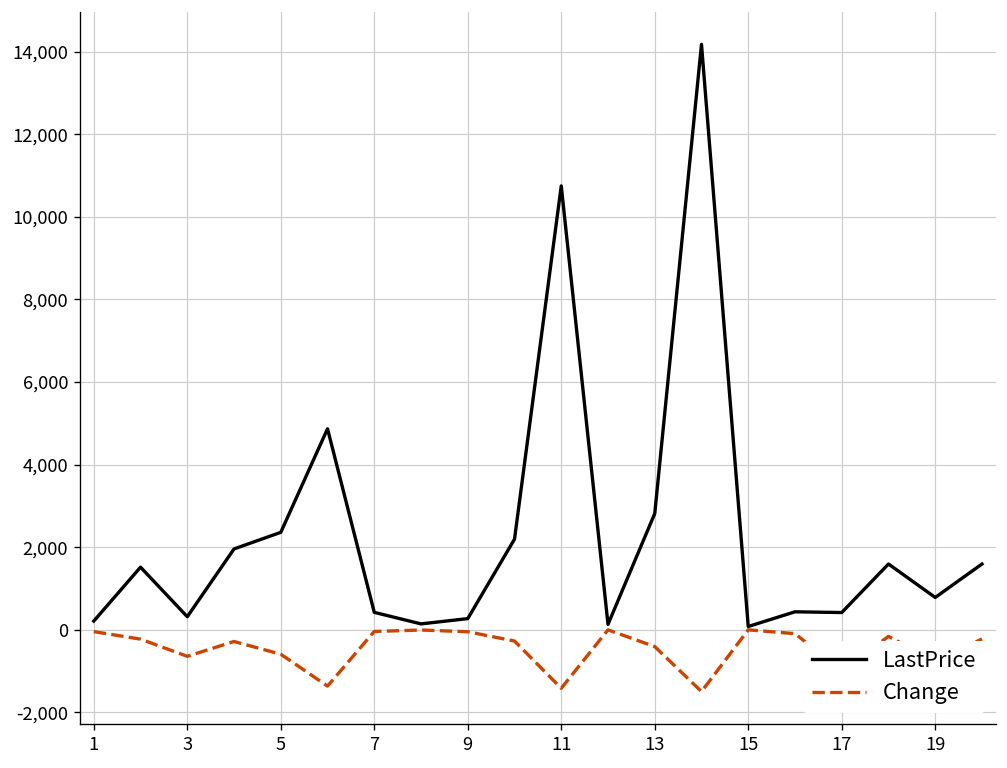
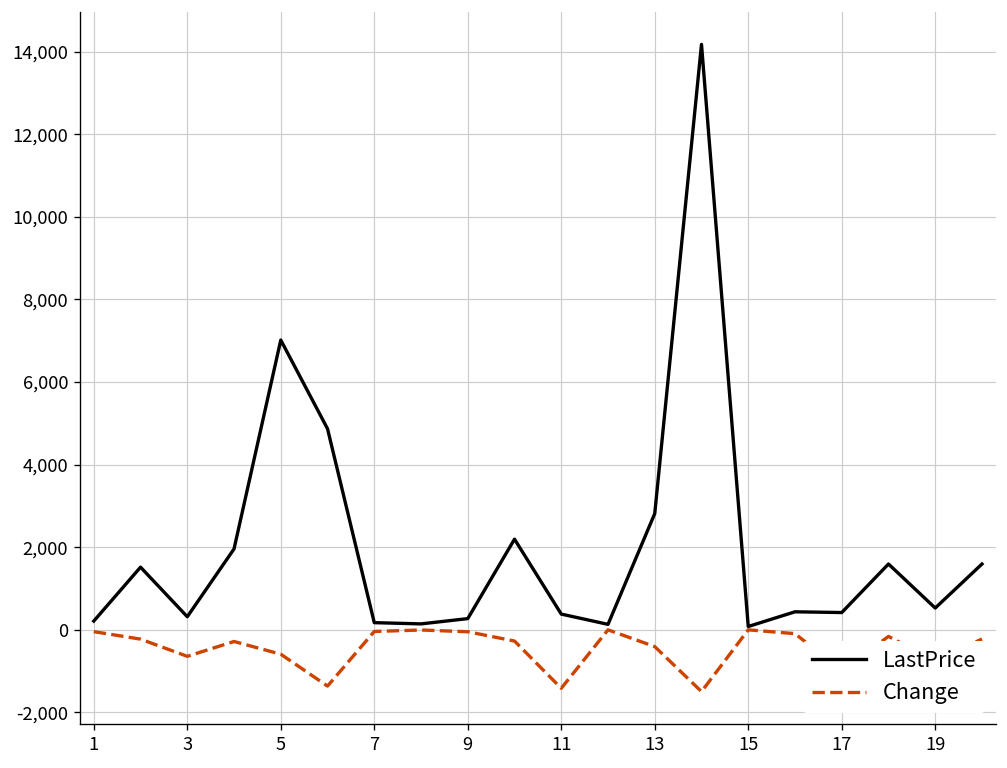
LastPrice, 5: 2,400 -> 7,000
LastPrice, 7: 400 -> 200
LastPrice, 11: 10,800 -> 400
LastPrice, 19: 800 -> 500
